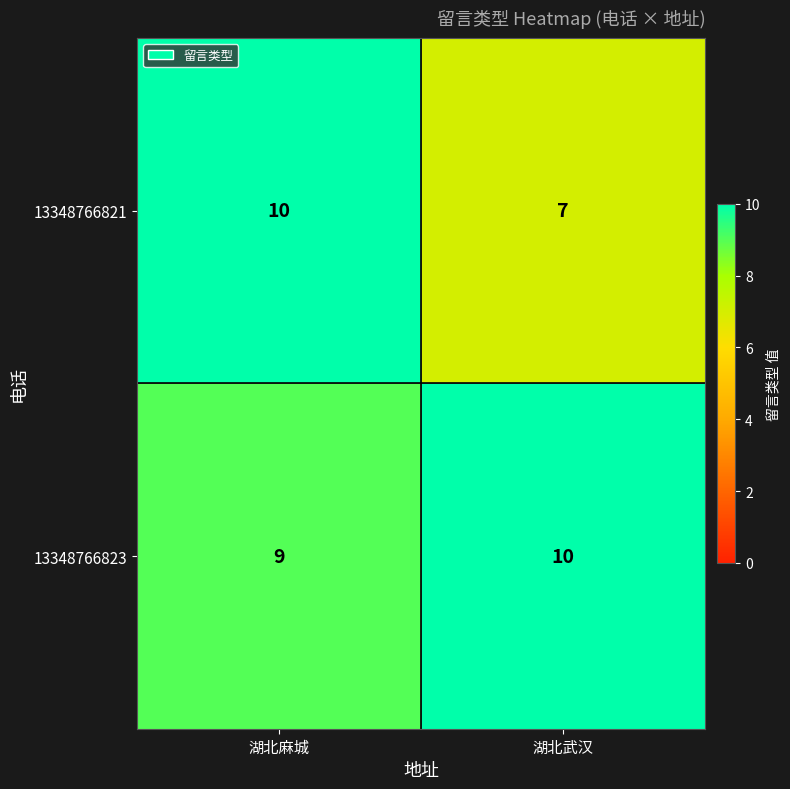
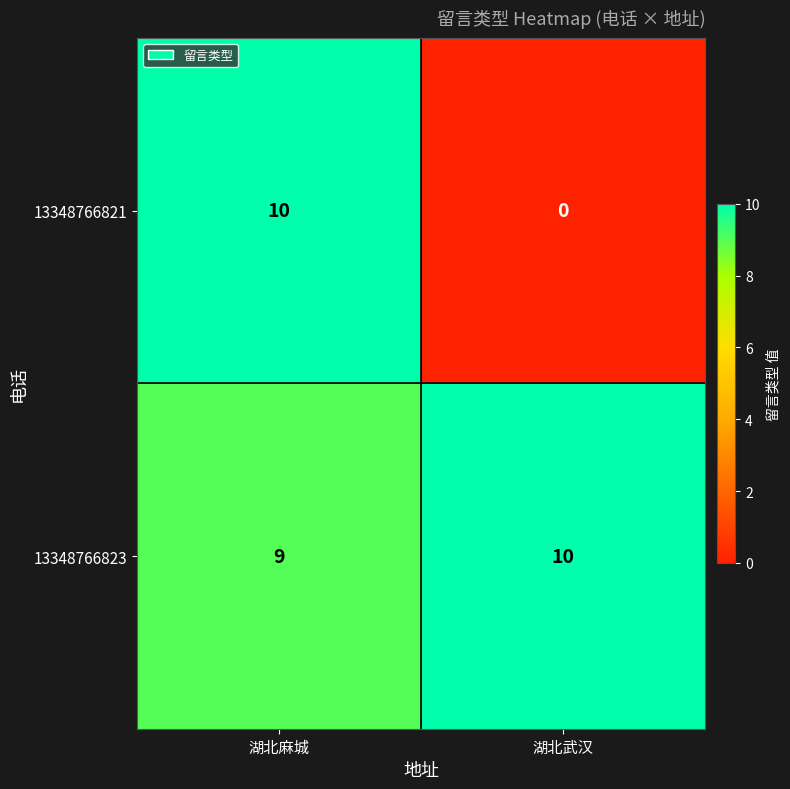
13348766821, 湖北武汉: 7 -> 0
